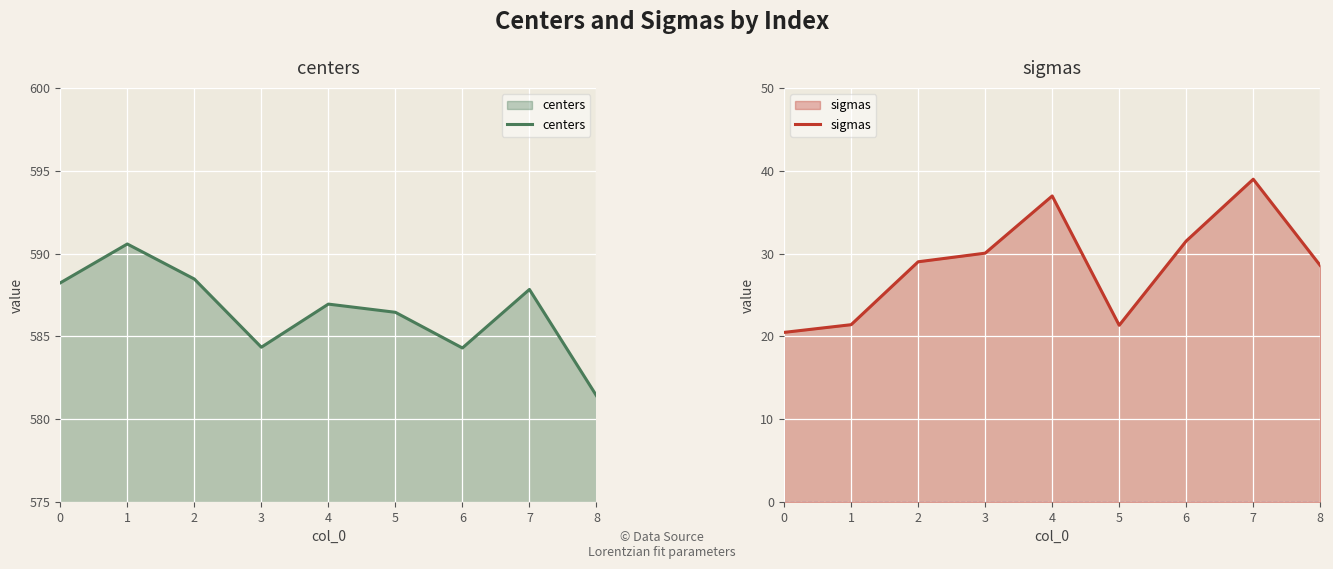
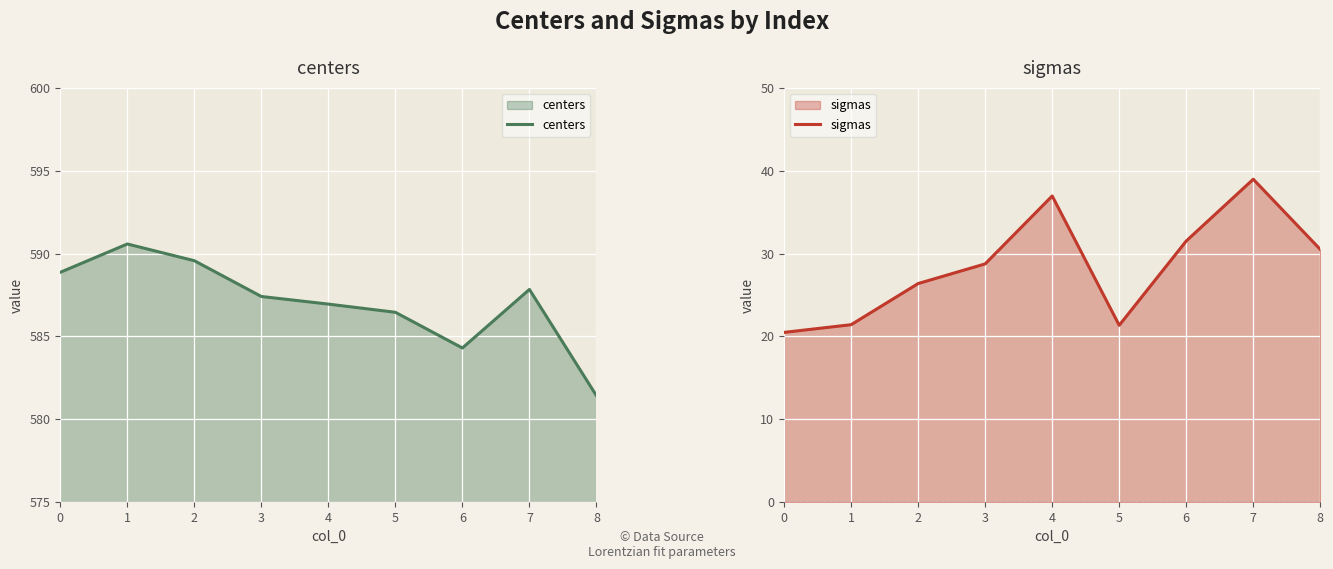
centers, 0: 588.2 -> 588.9
centers, 2: 588.5 -> 589.6
centers, 3: 584.3 -> 587.4
sigmas, 2: 29 -> 26
sigmas, 3: 30 -> 29
sigmas, 8: 29 -> 31
